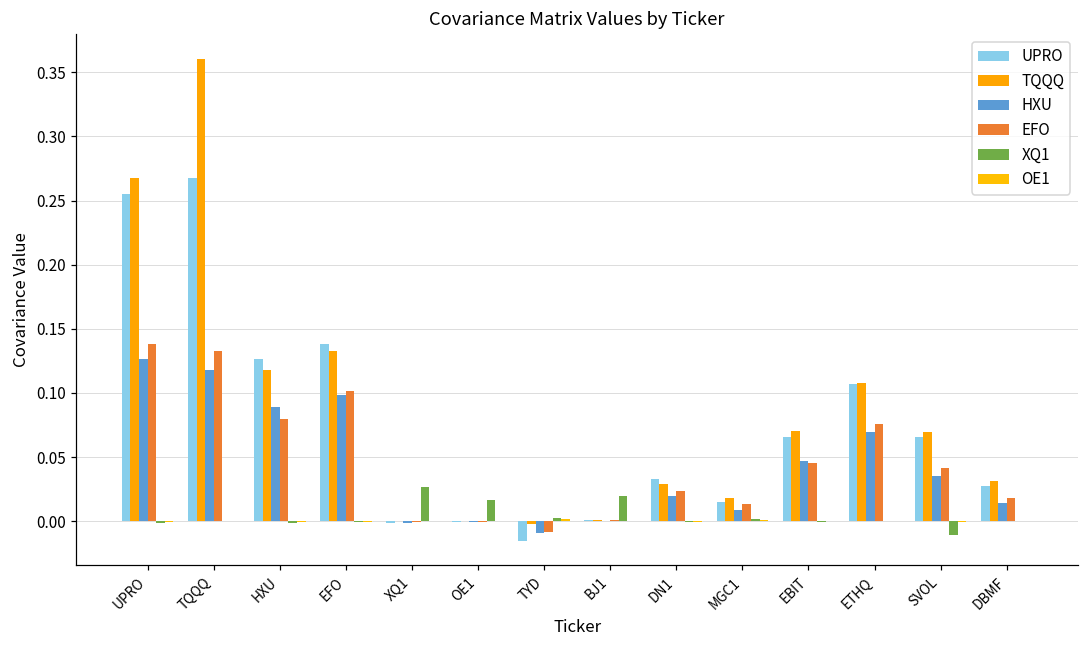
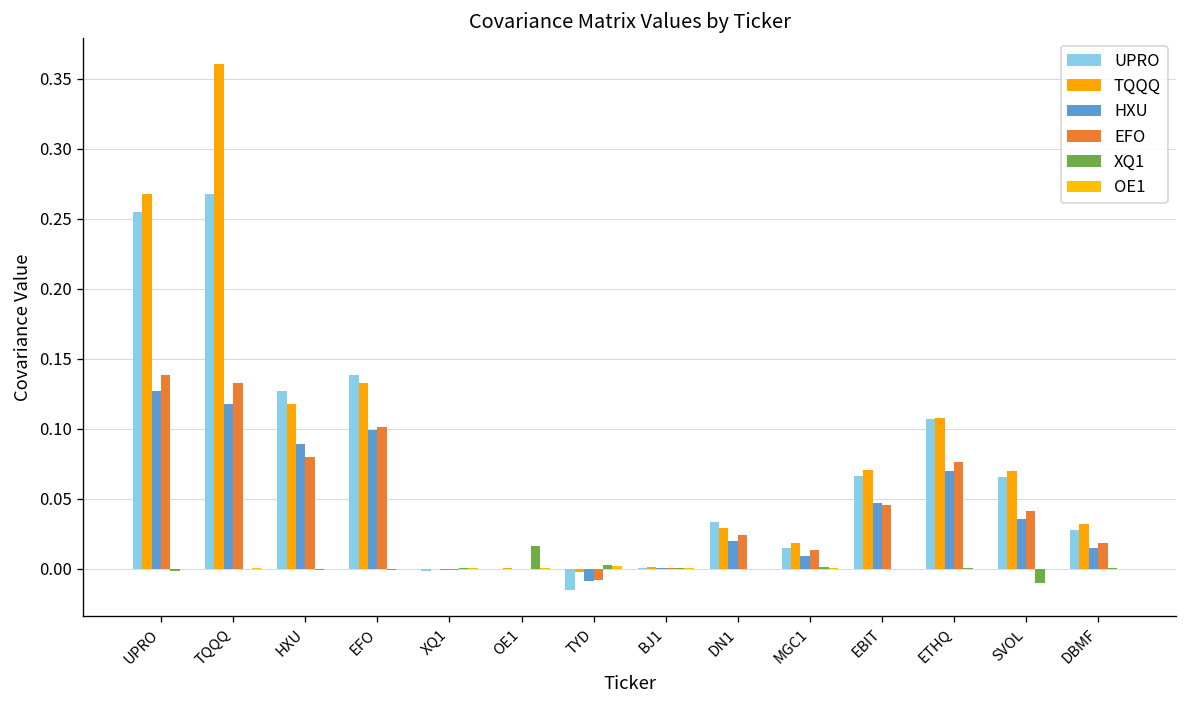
XQ1, XQ1: 0.027 -> 0.001
XQ1, BJ1: 0.020 -> 0.000
